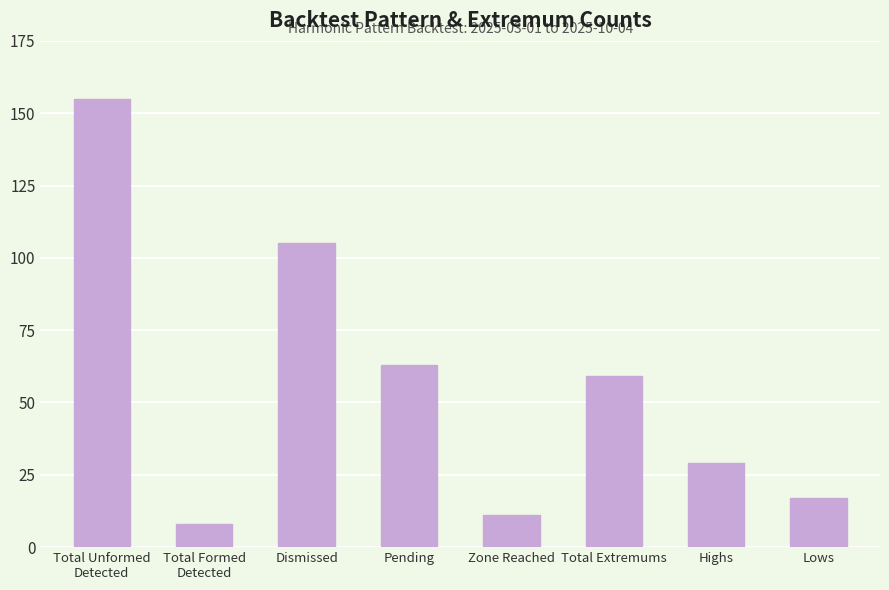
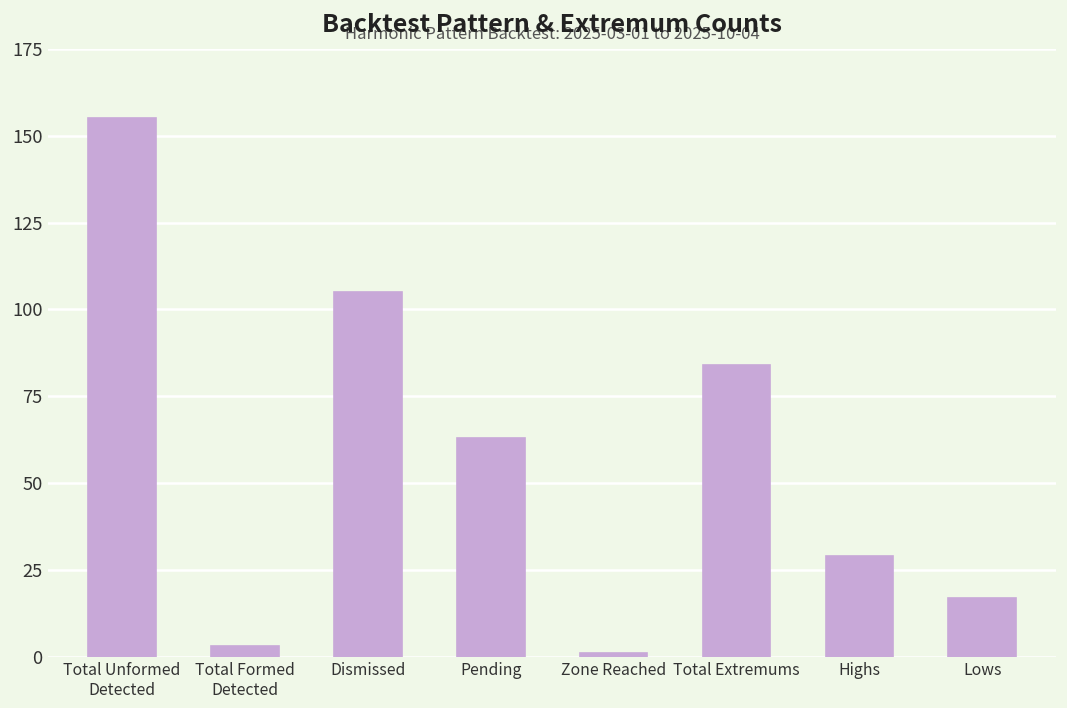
Total Formed Detected: 8 -> 3
Zone Reached: 11 -> 1
Total Extremums: 59 -> 84
